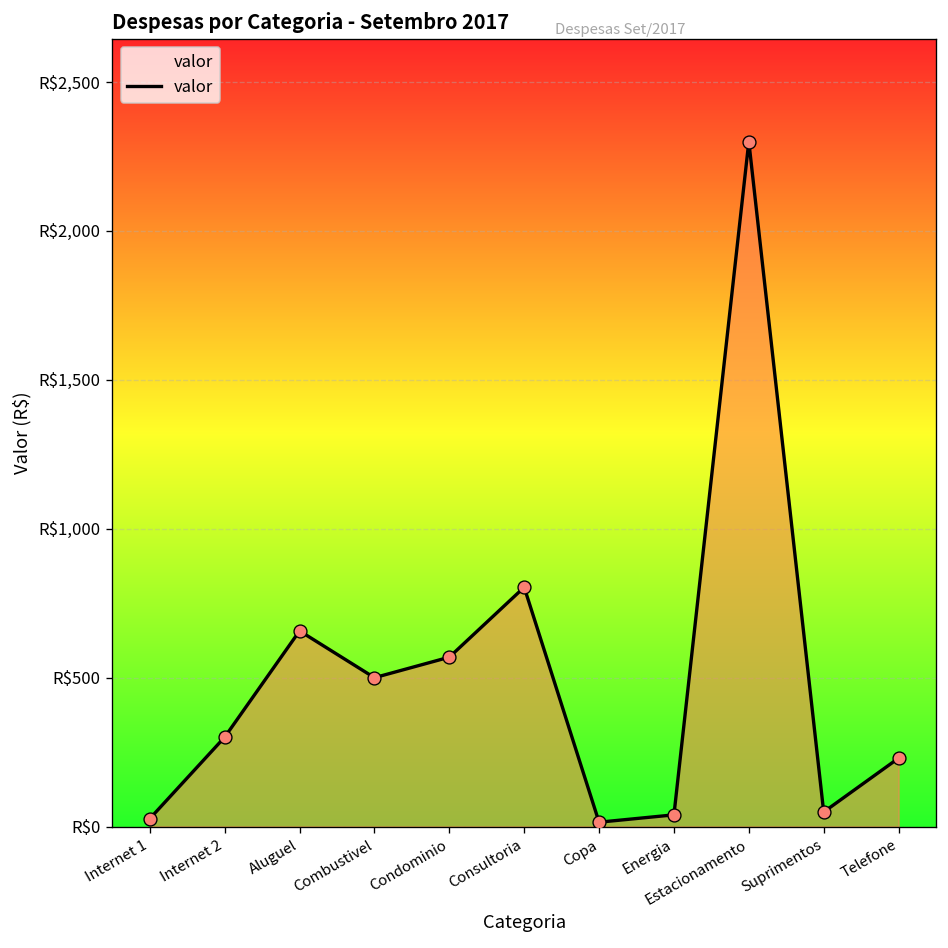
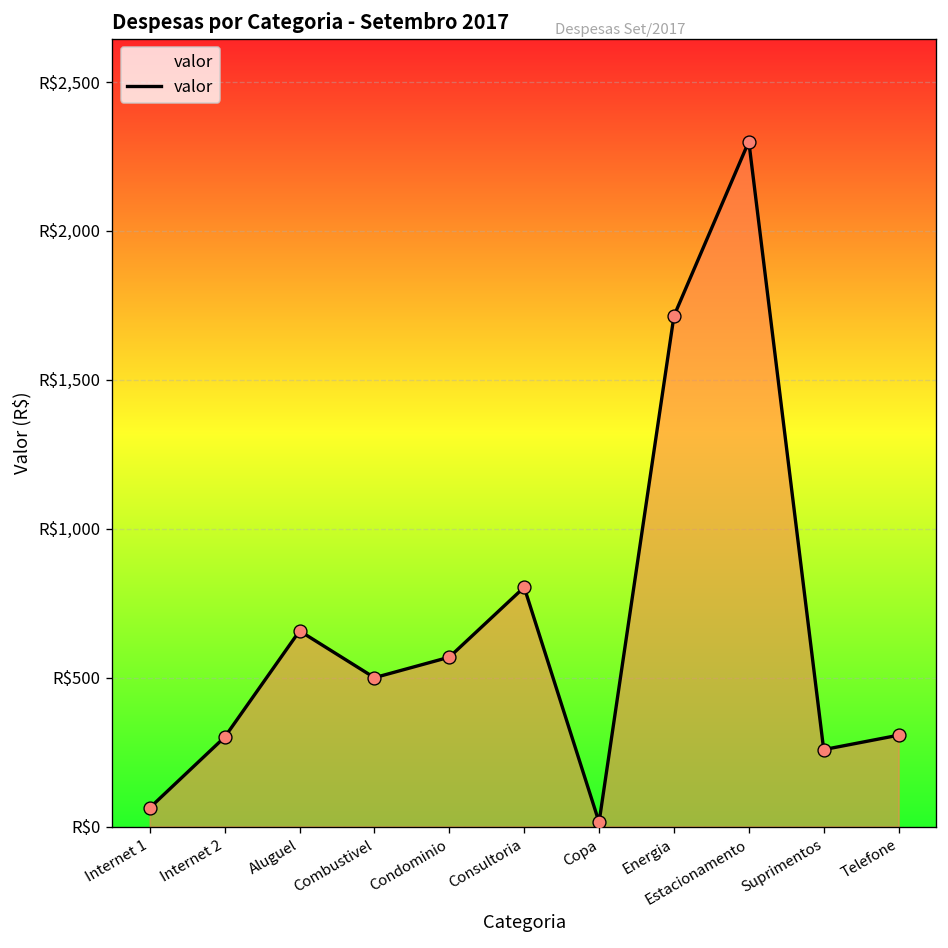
Internet 1: R$30 -> R$60
Energia: R$40 -> R$1,710
Suprimentos: R$50 -> R$260
Telefone: R$230 -> R$310
